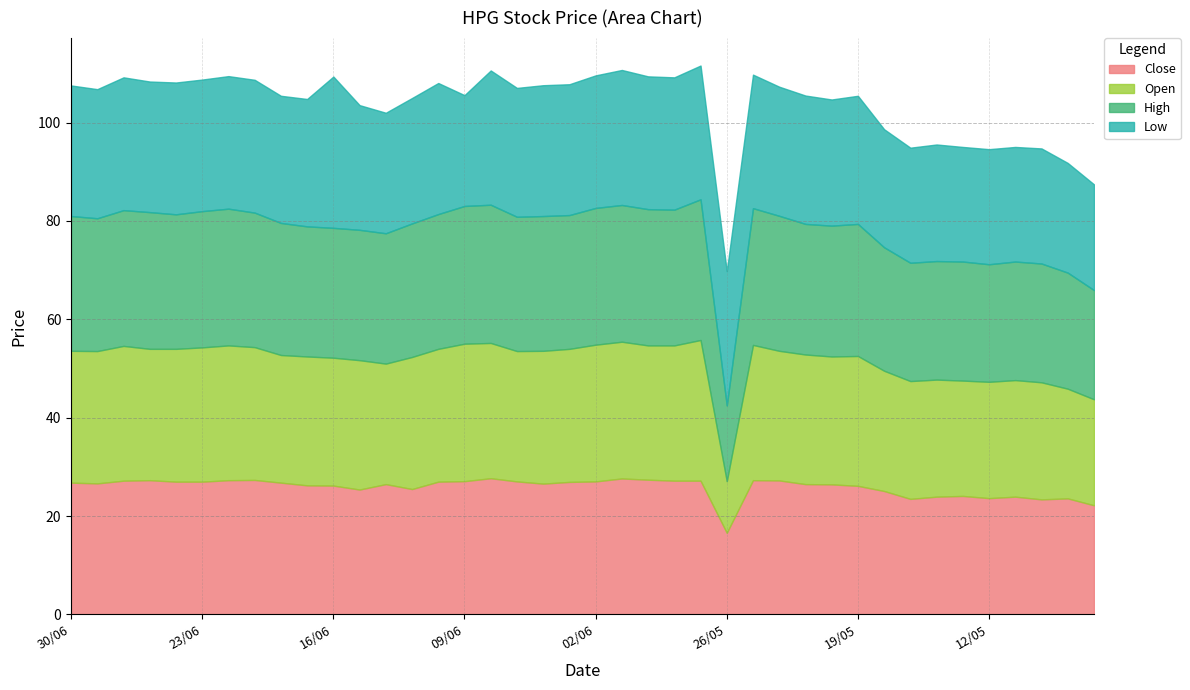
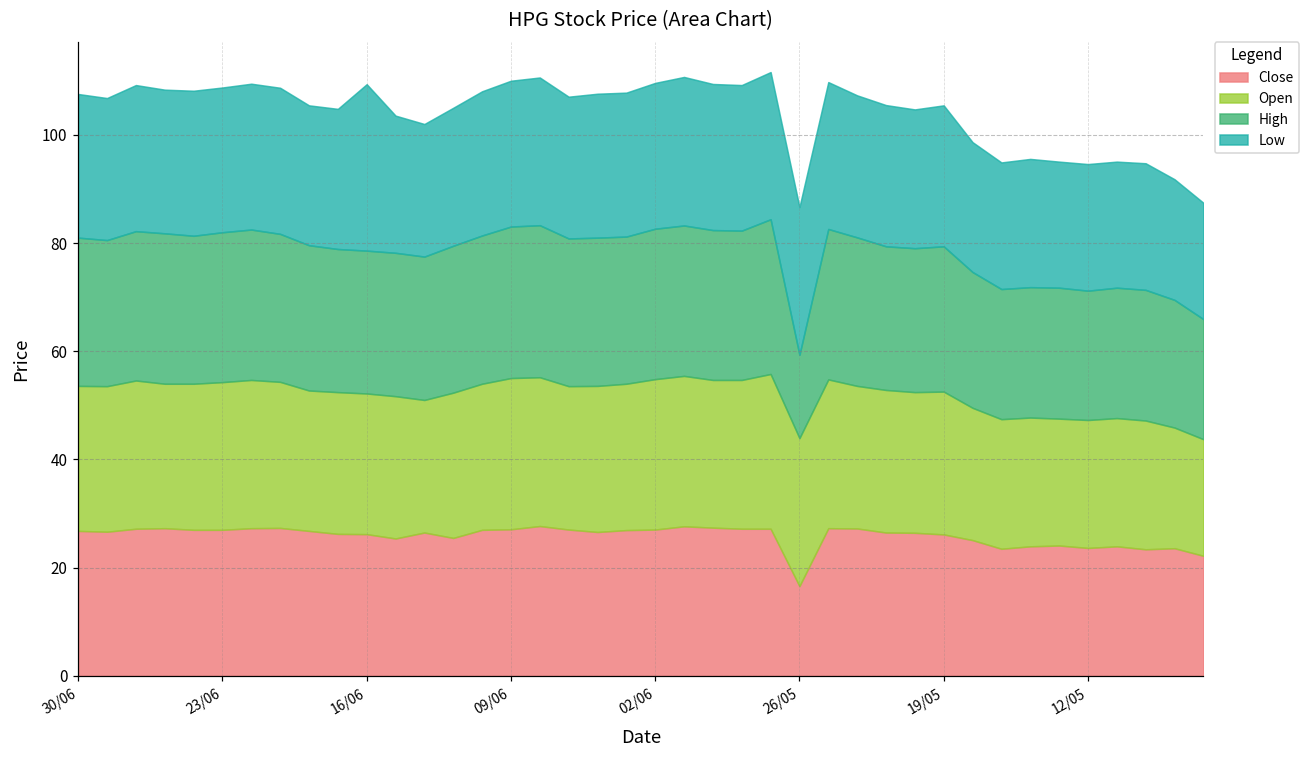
Low, 09/06: 23 -> 27
Open, 26/05: 10 -> 27
